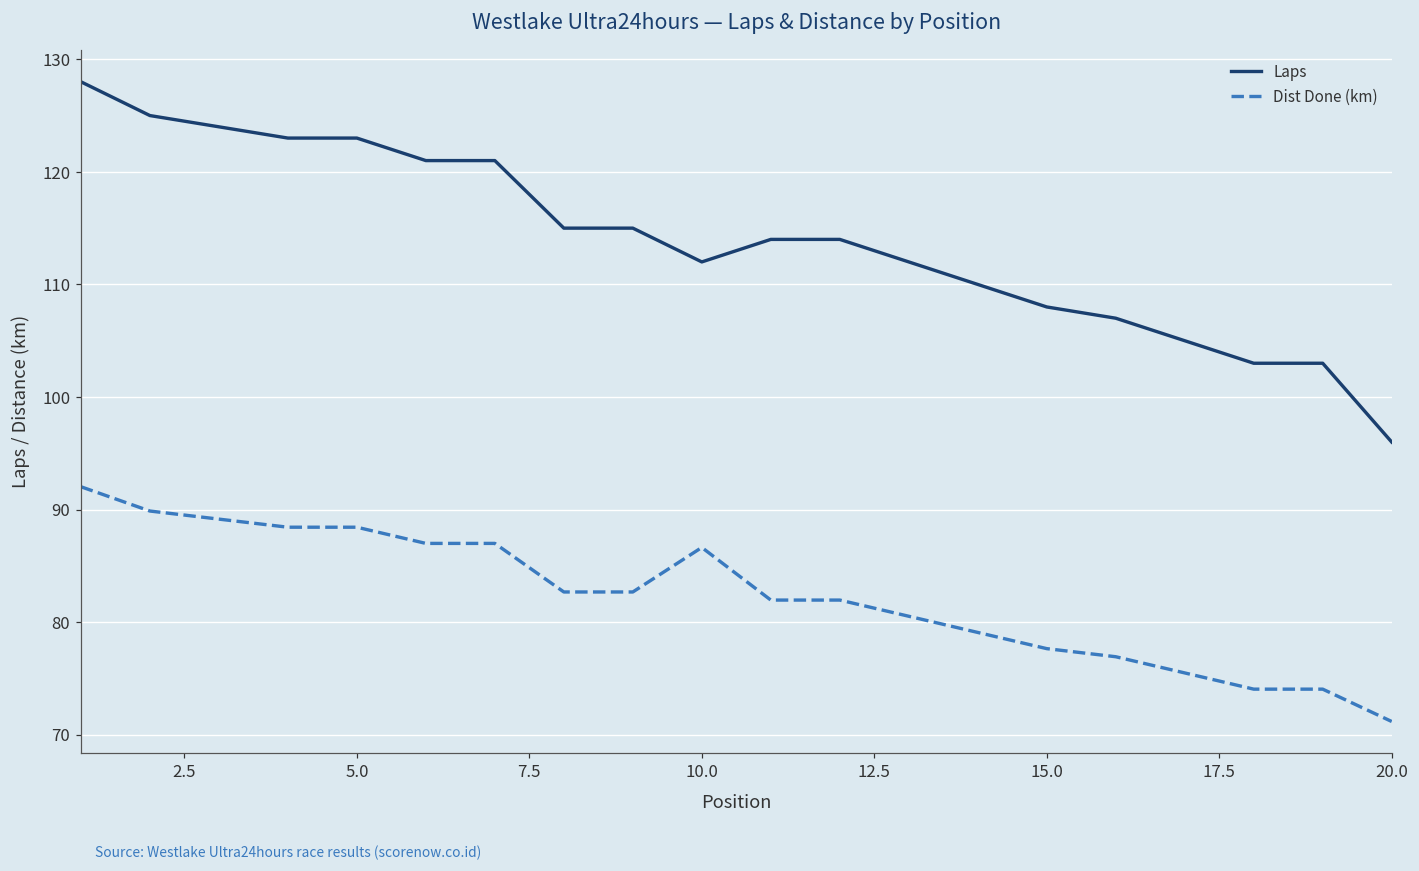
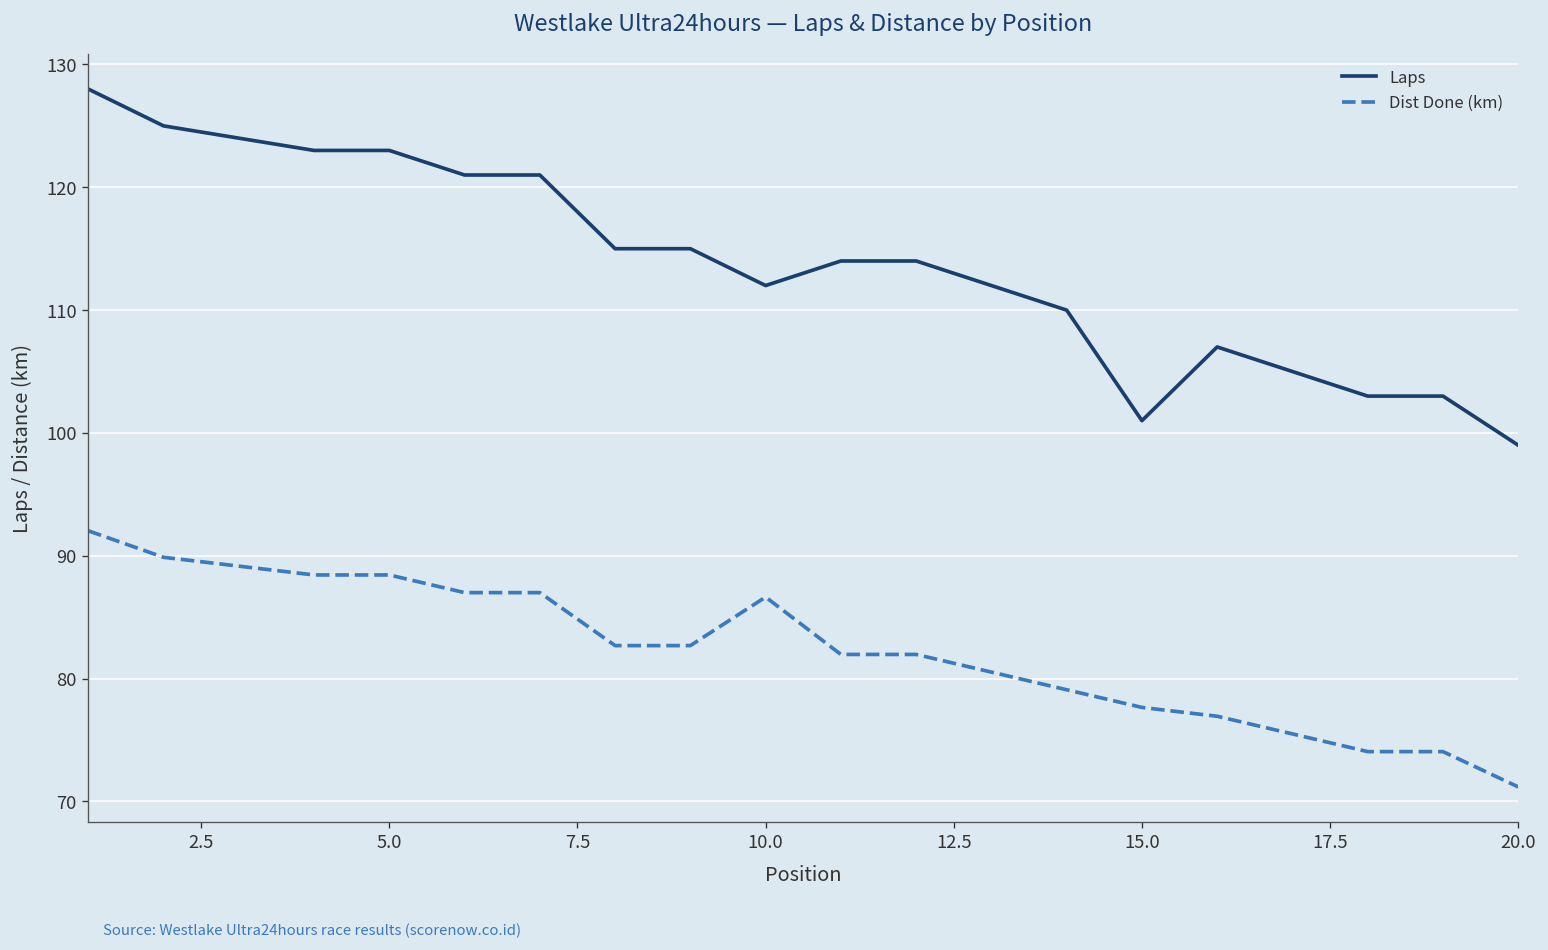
Laps, 15.0: 108 -> 101
Laps, 20.0: 96 -> 99
